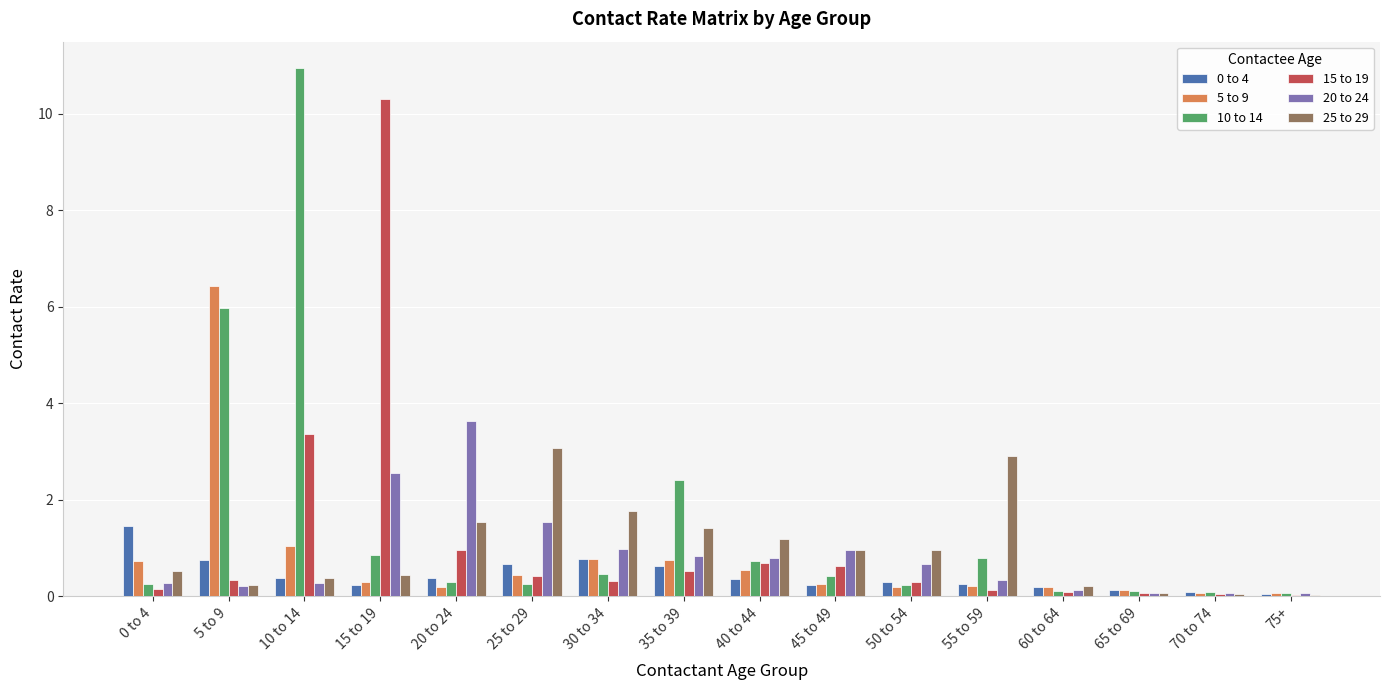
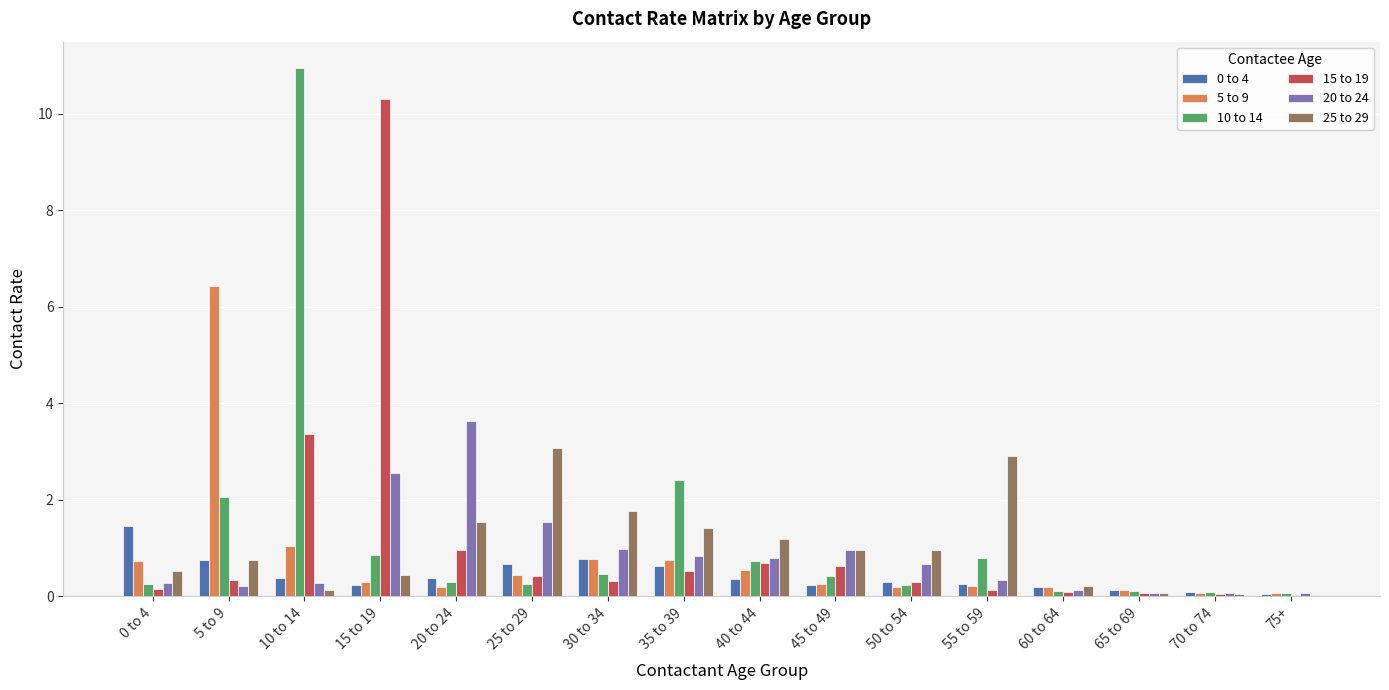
10 to 14, 5 to 9: 6.0 -> 2.0
25 to 29, 5 to 9: 0.2 -> 0.8
25 to 29, 10 to 14: 0.4 -> 0.1
